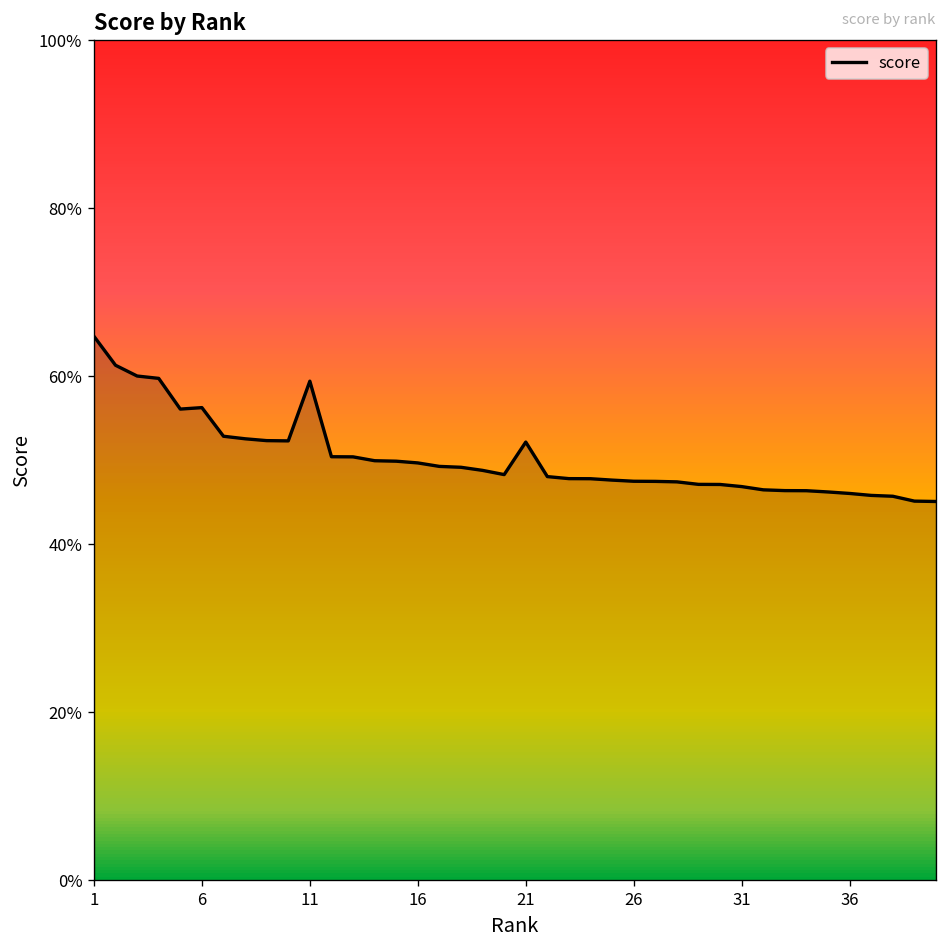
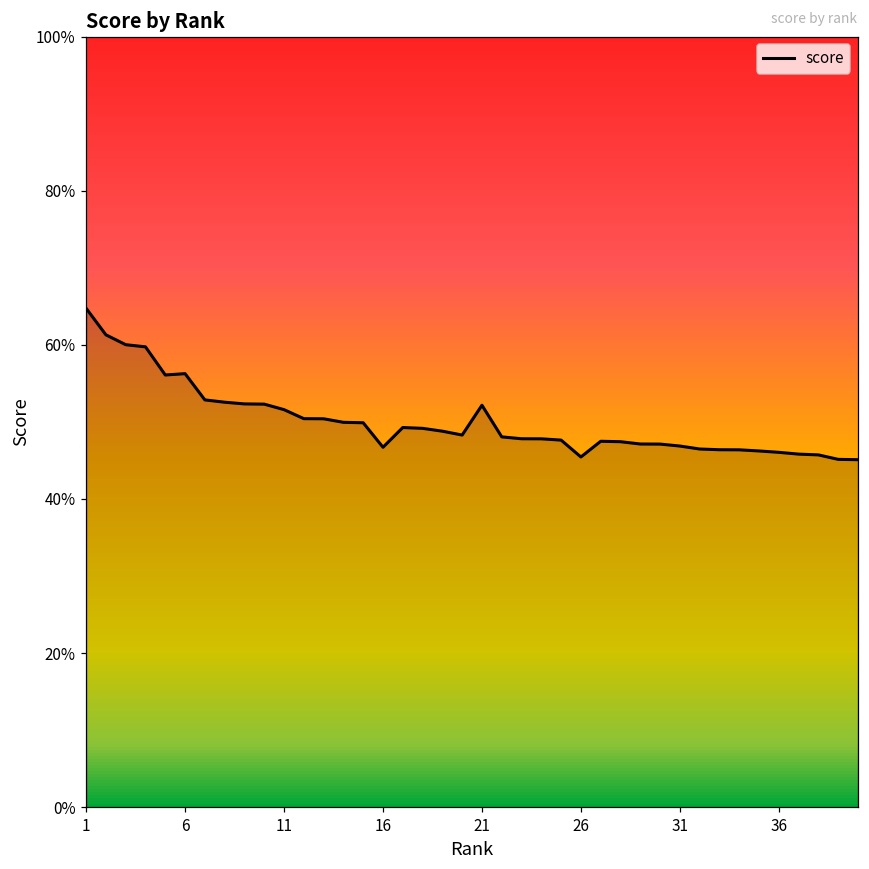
11: 59% -> 52%
16: 50% -> 47%
26: 47% -> 45%
